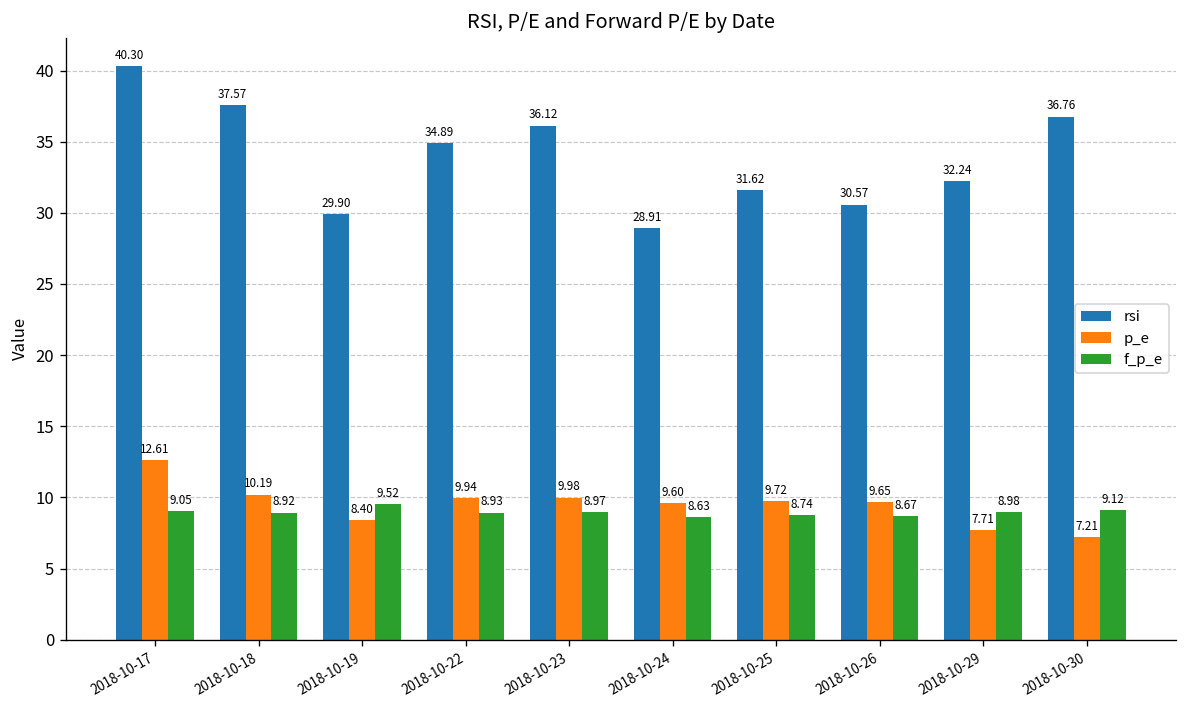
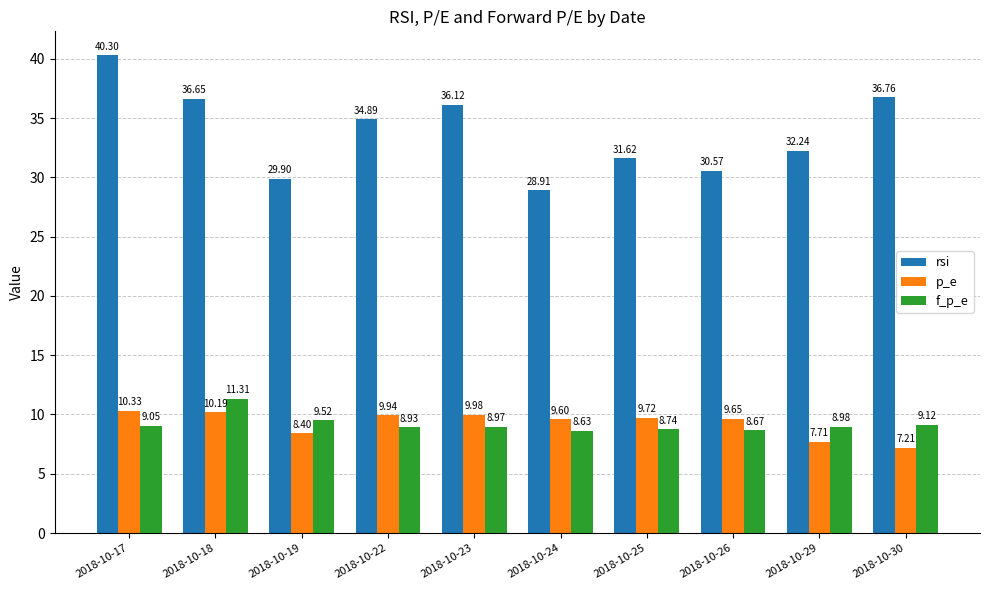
p_e, 2018-10-17: 12.61 -> 10.33
rsi, 2018-10-18: 37.57 -> 36.65
f_p_e, 2018-10-18: 8.92 -> 11.31
